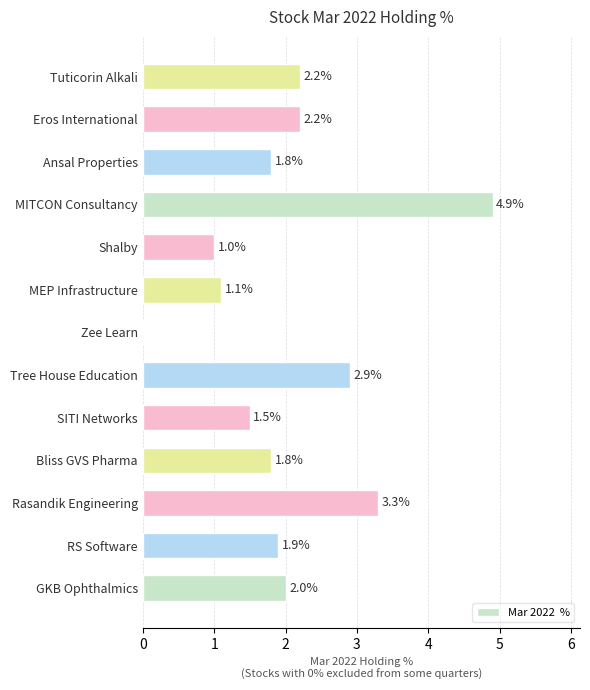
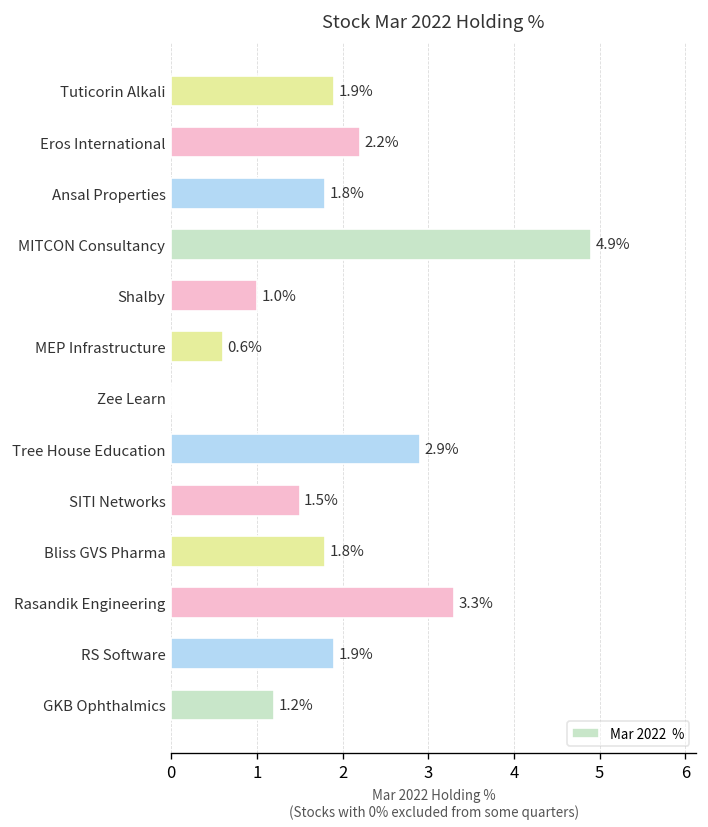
Tuticorin Alkali: 2.2% -> 1.9%
MEP Infrastructure: 1.1% -> 0.6%
GKB Ophthalmics: 2.0% -> 1.2%
